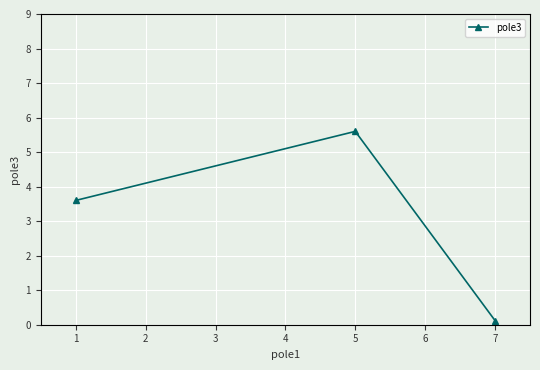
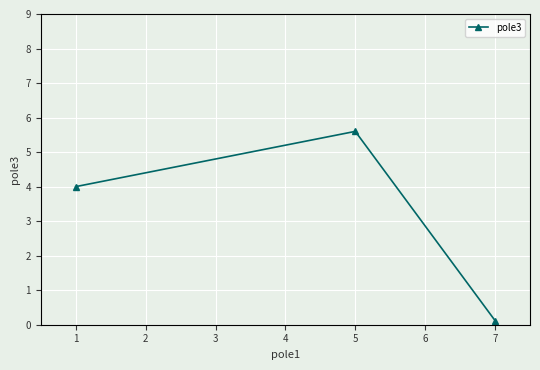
1: 3.6 -> 4.0
